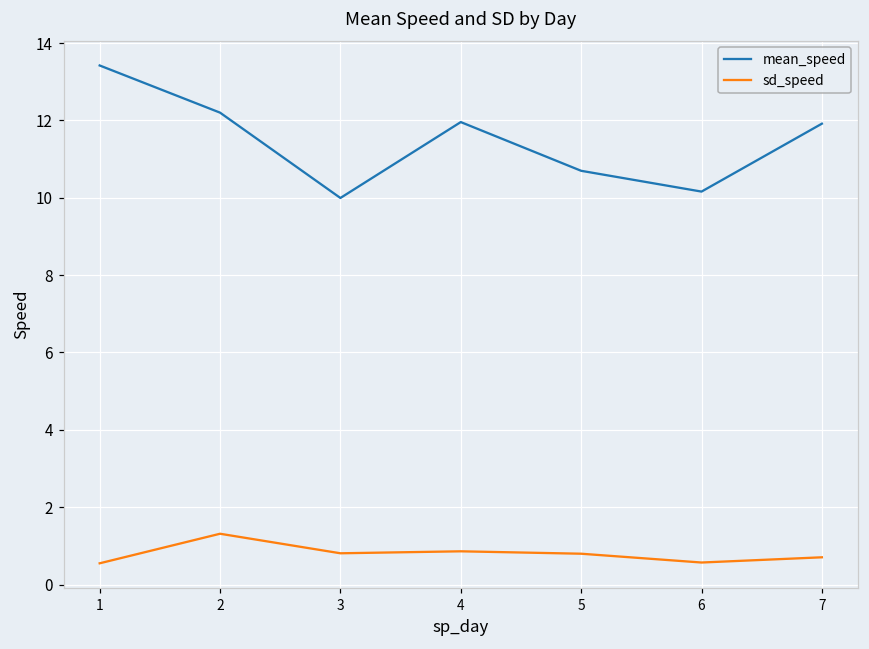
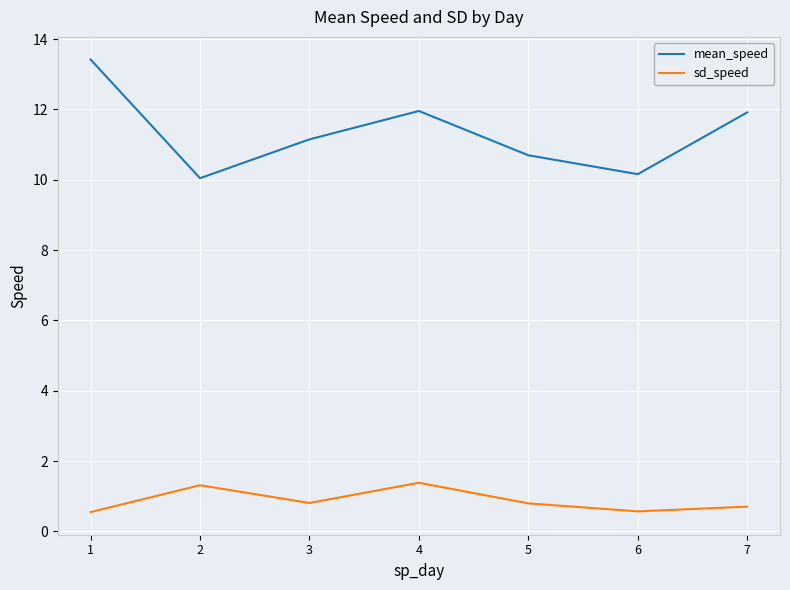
mean_speed, 2: 12.2 -> 10.0
mean_speed, 3: 10.0 -> 11.1
sd_speed, 4: 0.9 -> 1.4
